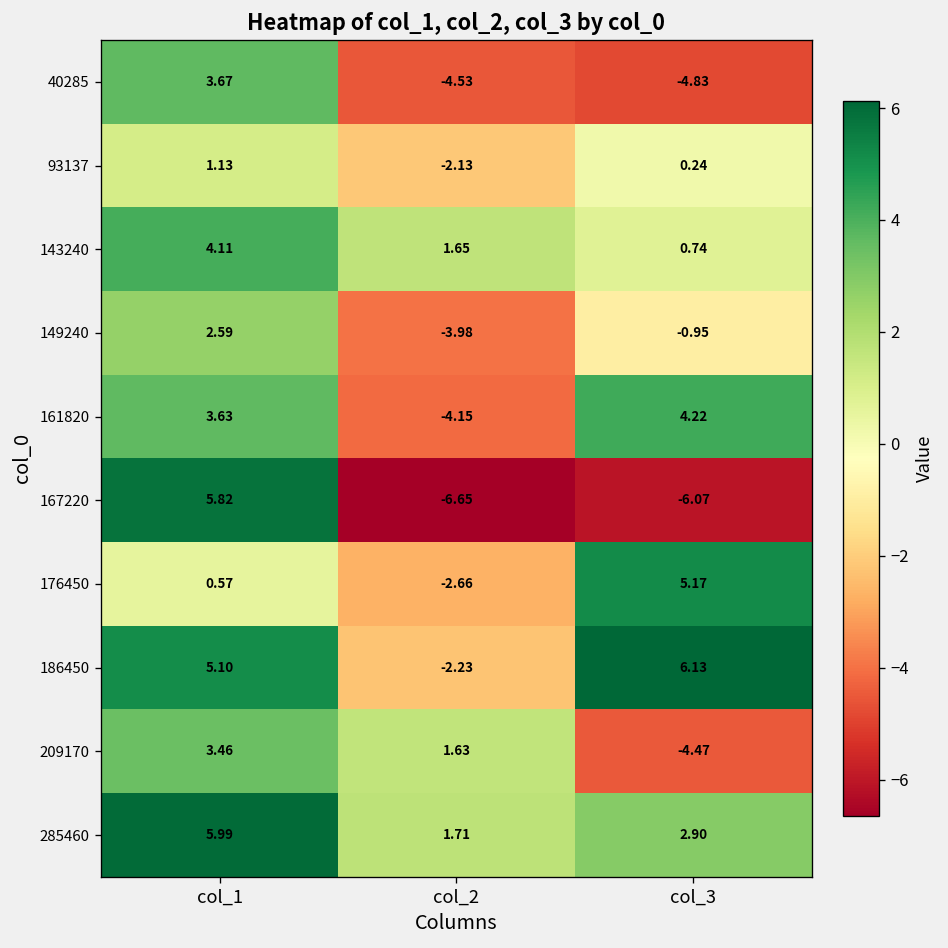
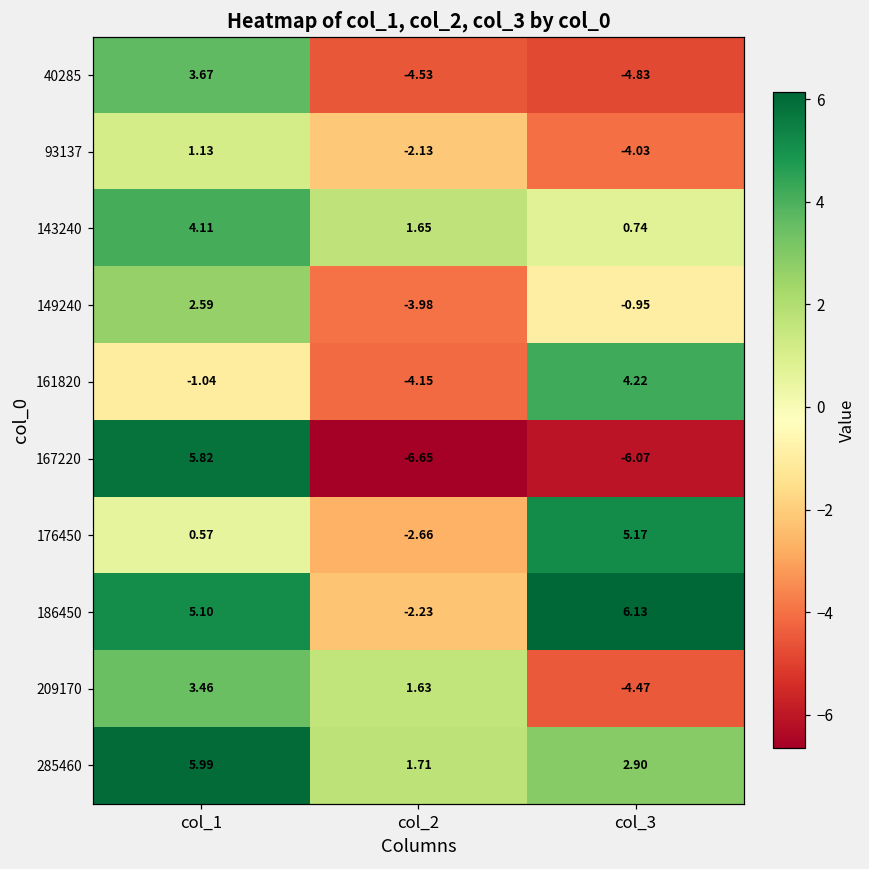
93137, col_3: 0.24 -> -4.03
161820, col_1: 3.63 -> -1.04
